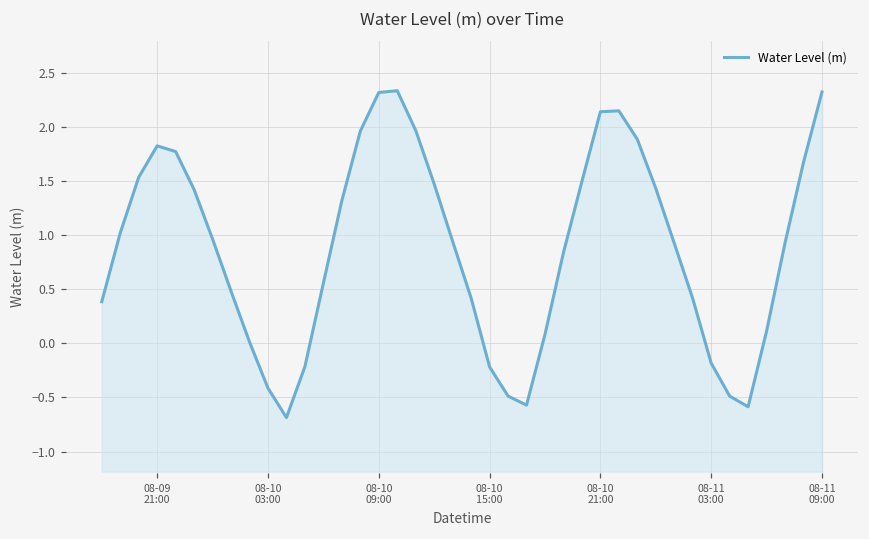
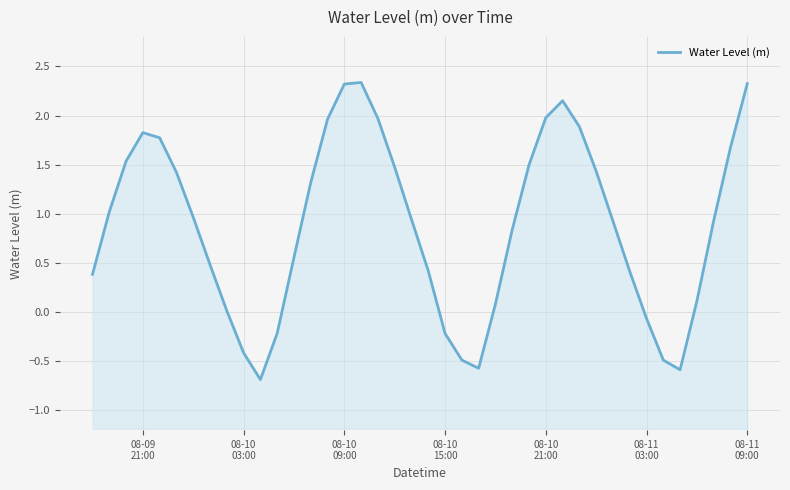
08-10 21:00: 2.1 -> 2.0
08-11 03:00: -0.2 -> -0.1
